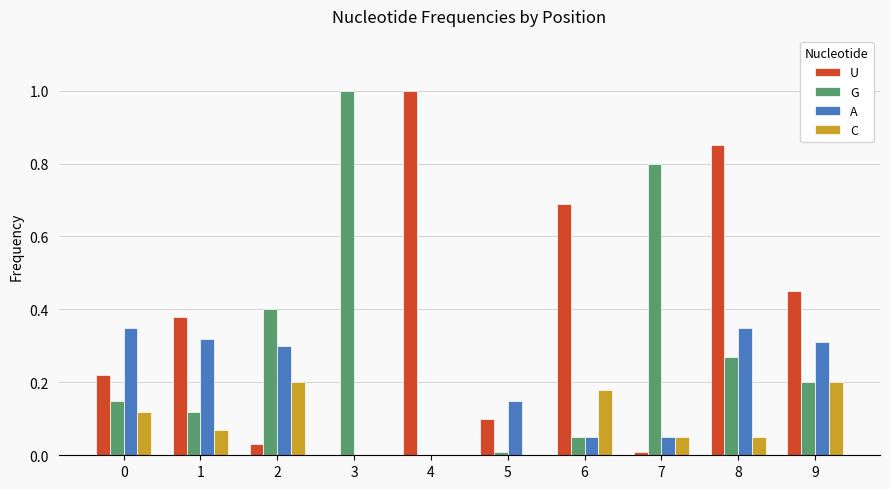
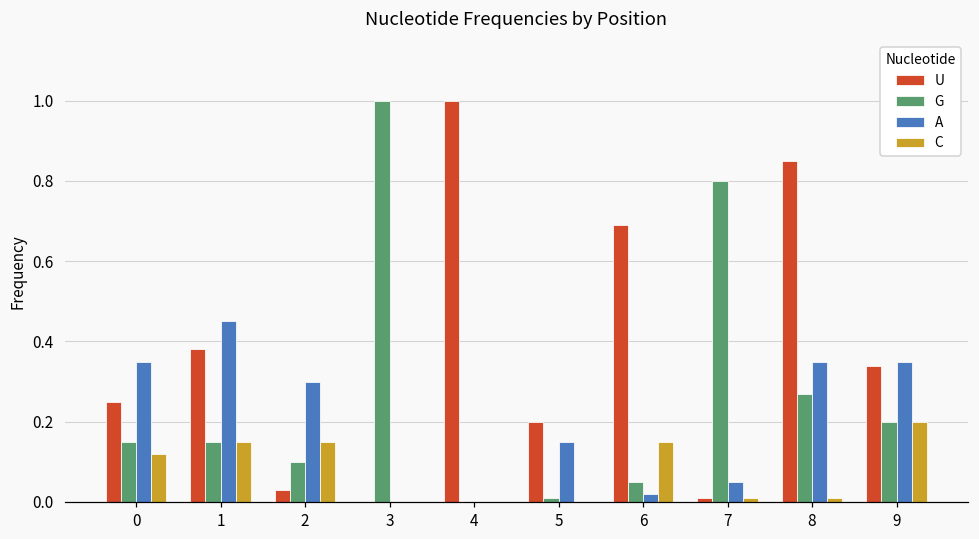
U, 0: 0.22 -> 0.25
G, 1: 0.12 -> 0.15
A, 1: 0.32 -> 0.45
C, 1: 0.07 -> 0.15
G, 2: 0.4 -> 0.1
C, 2: 0.20 -> 0.15
U, 5: 0.1 -> 0.2
A, 6: 0.05 -> 0.02
C, 6: 0.18 -> 0.15
C, 7: 0.05 -> 0.01
C, 8: 0.05 -> 0.01
U, 9: 0.45 -> 0.34
A, 9: 0.31 -> 0.35
